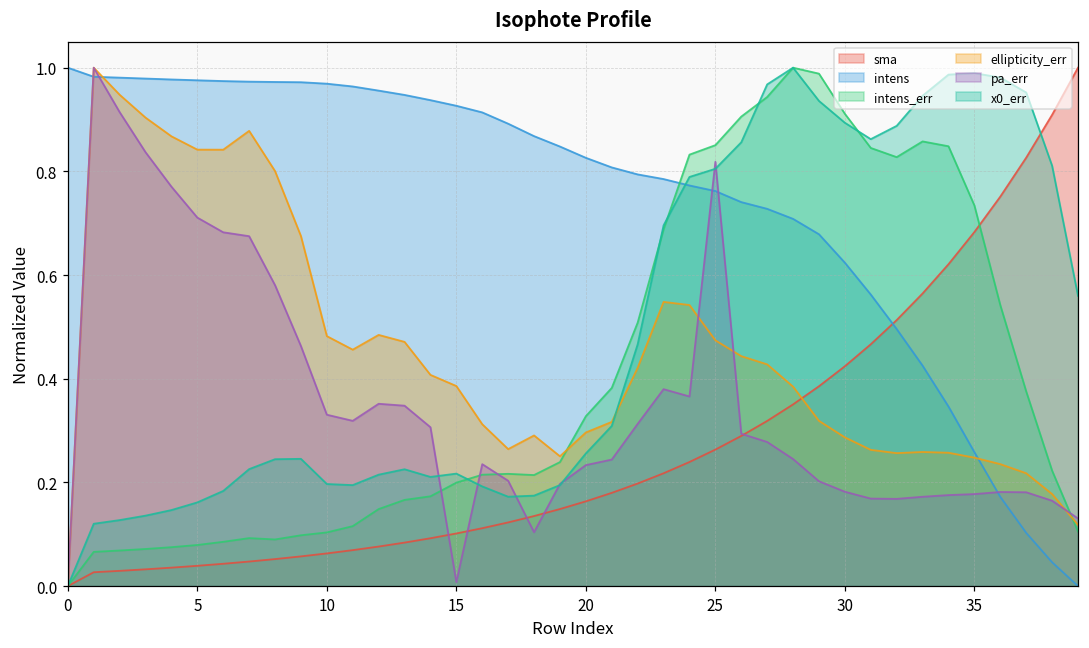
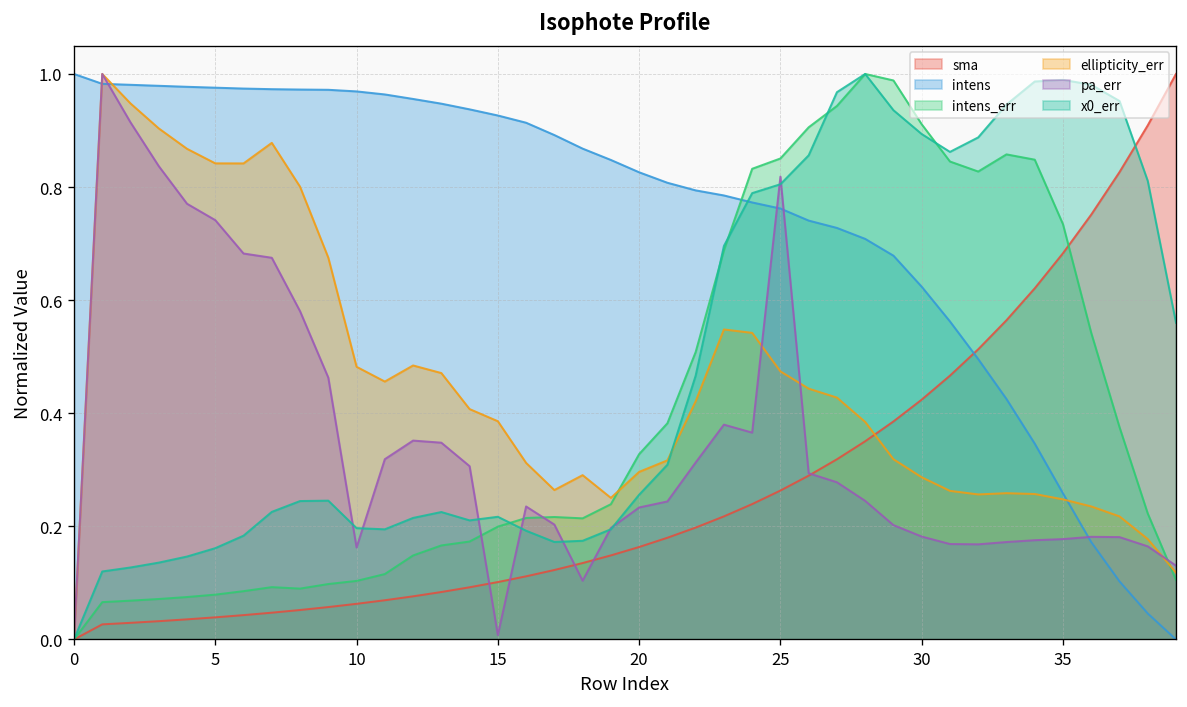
pa_err, 5: 0.71 -> 0.74
pa_err, 10: 0.33 -> 0.16
